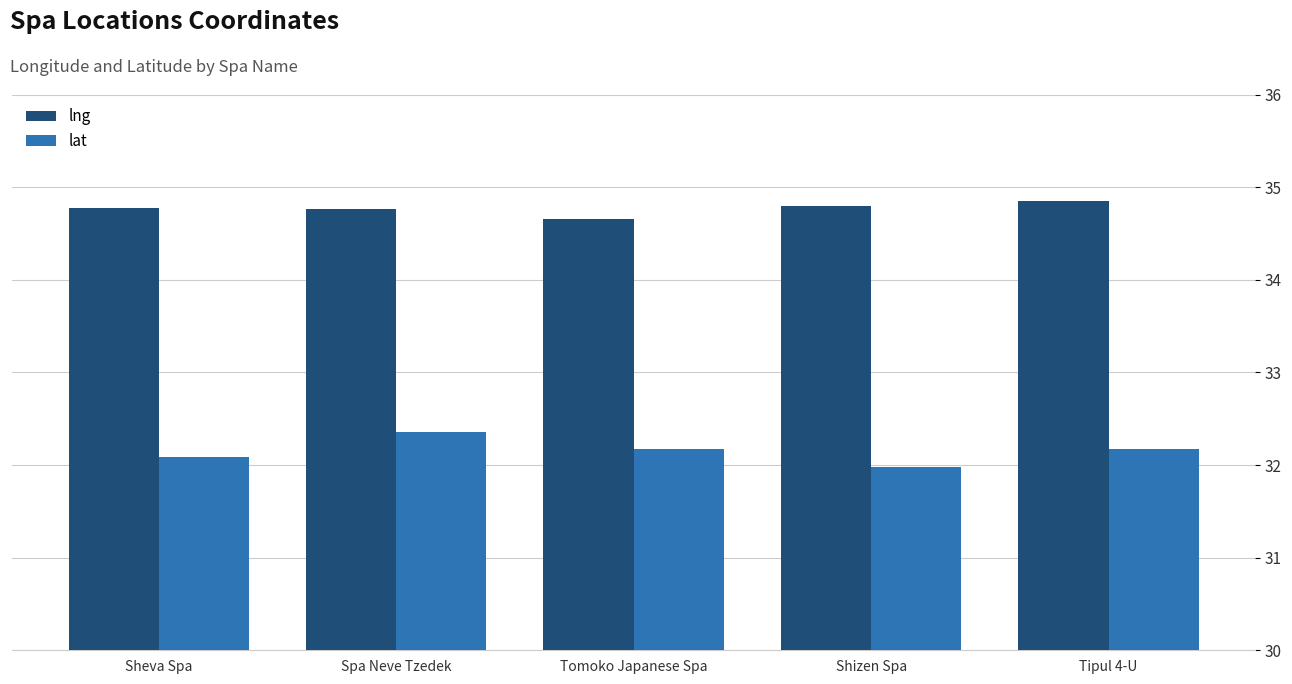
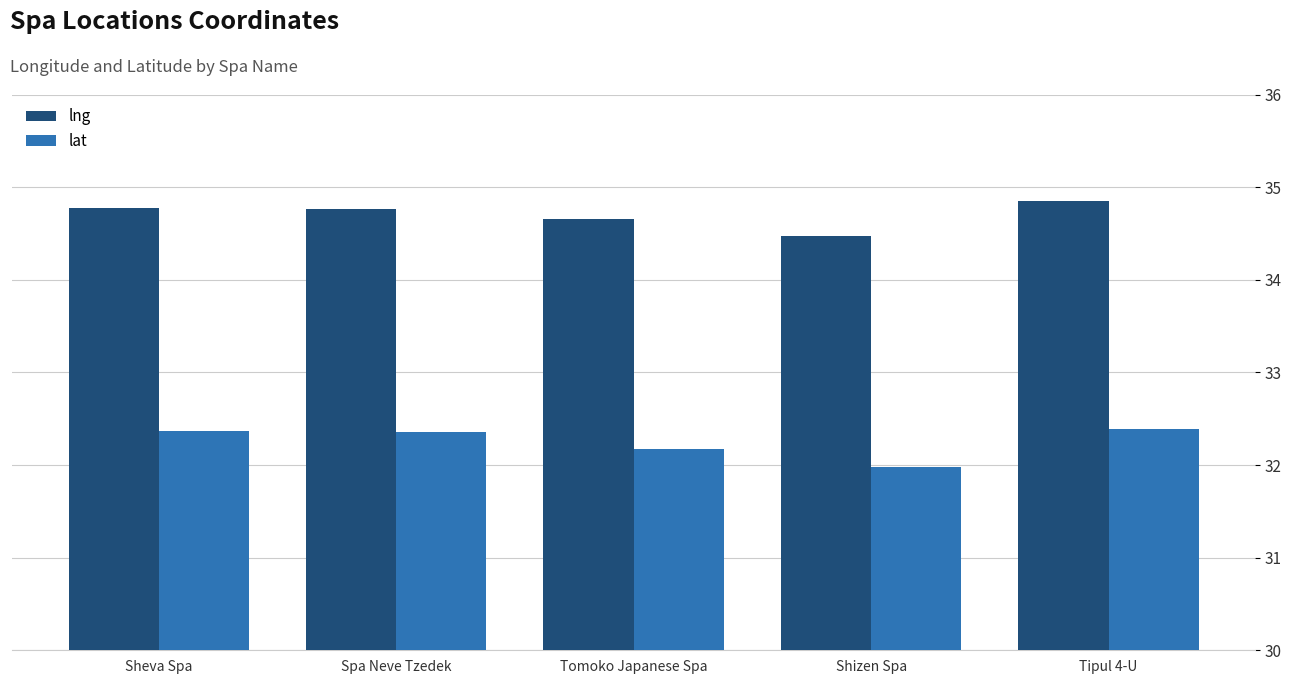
lat, Sheva Spa: 32.1 -> 32.4
lng, Shizen Spa: 34.8 -> 34.5
lat, Tipul 4-U: 32.2 -> 32.4
